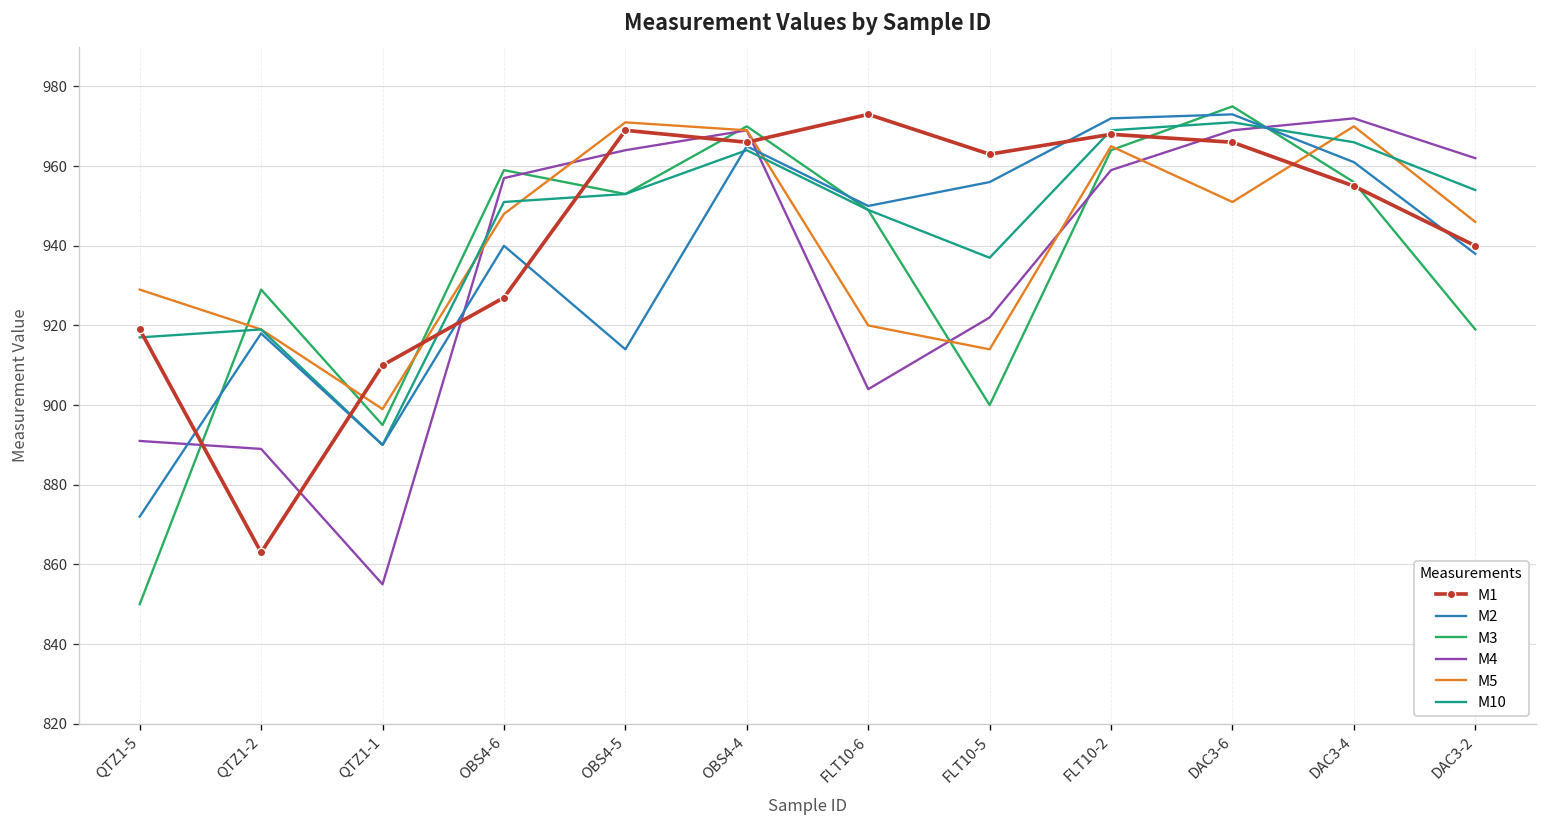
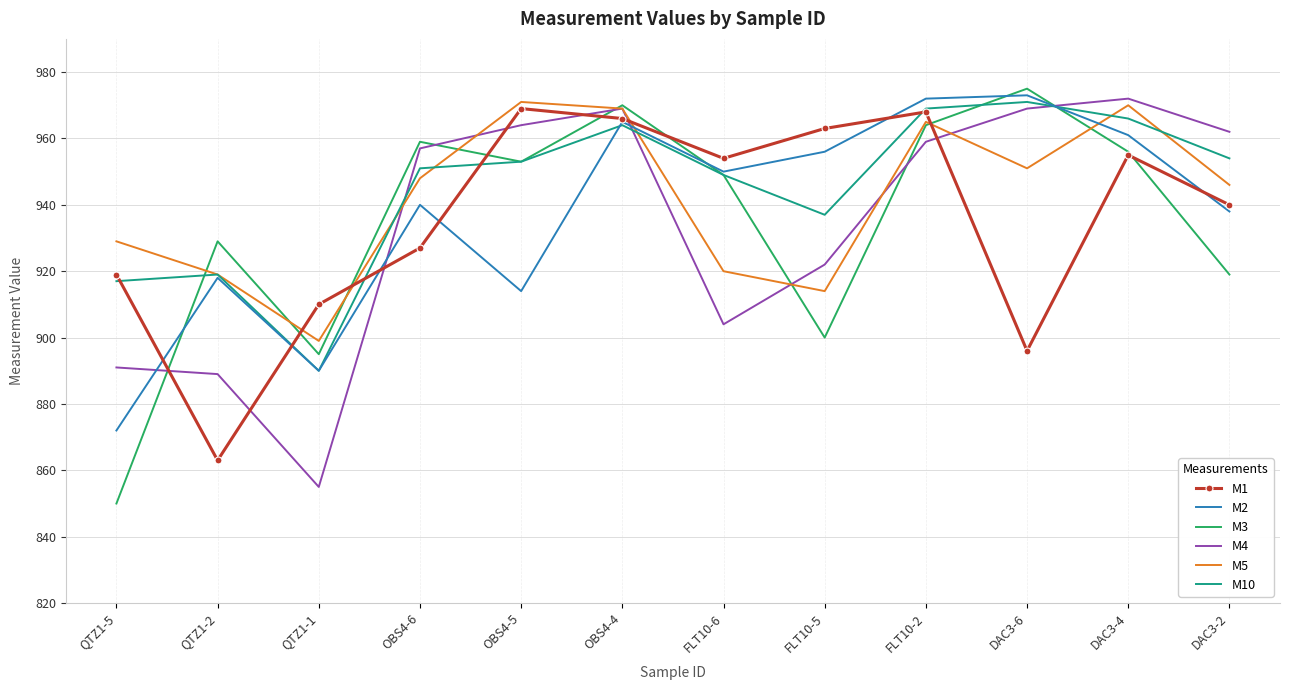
M1, FLT10-6: 973 -> 954
M1, DAC3-6: 966 -> 896
